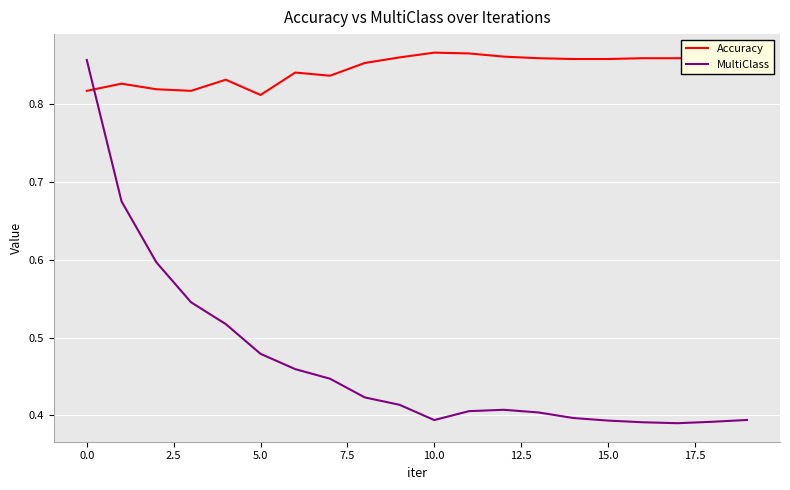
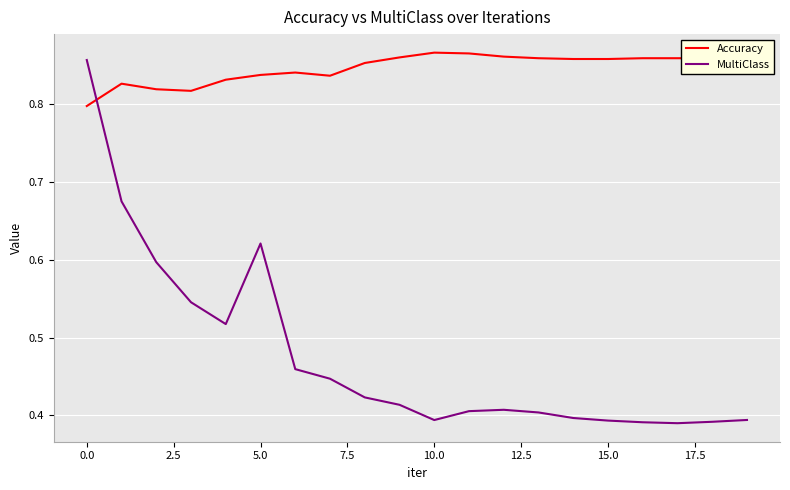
Accuracy, 0.0: 0.82 -> 0.80
Accuracy, 5.0: 0.81 -> 0.84
MultiClass, 5.0: 0.48 -> 0.62
